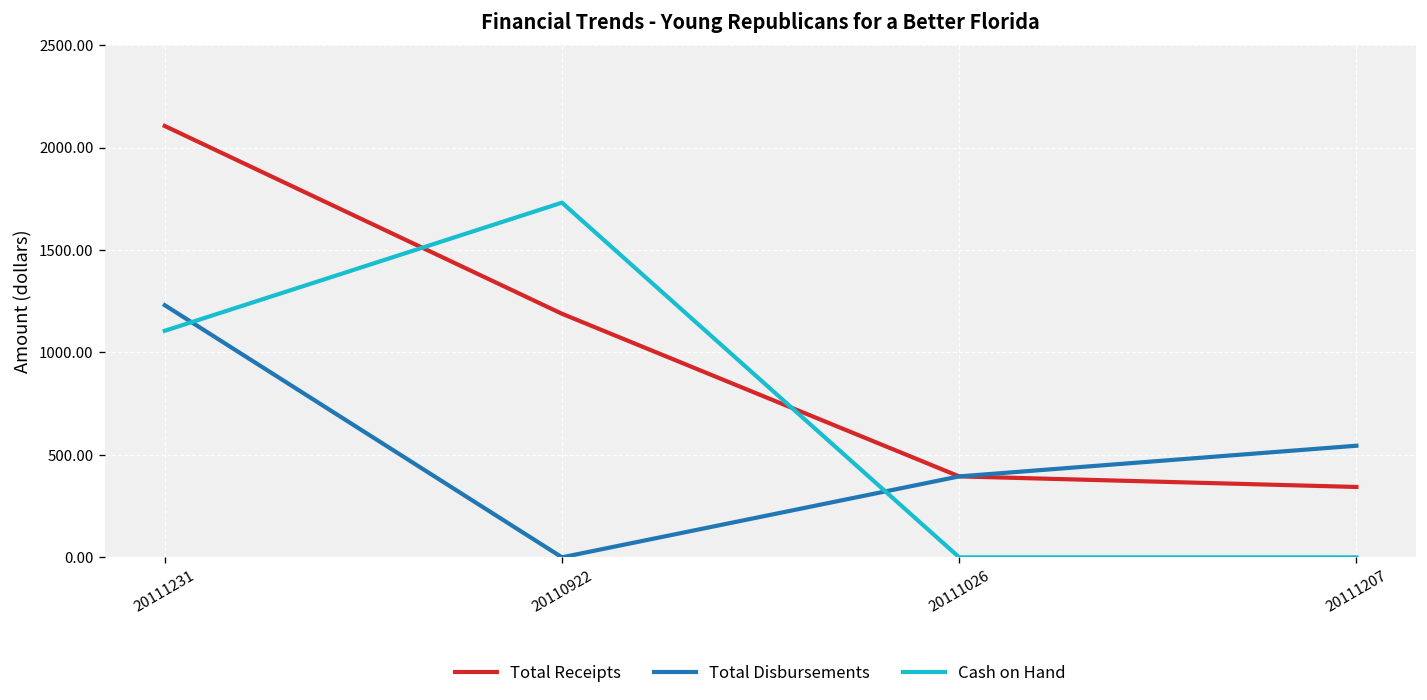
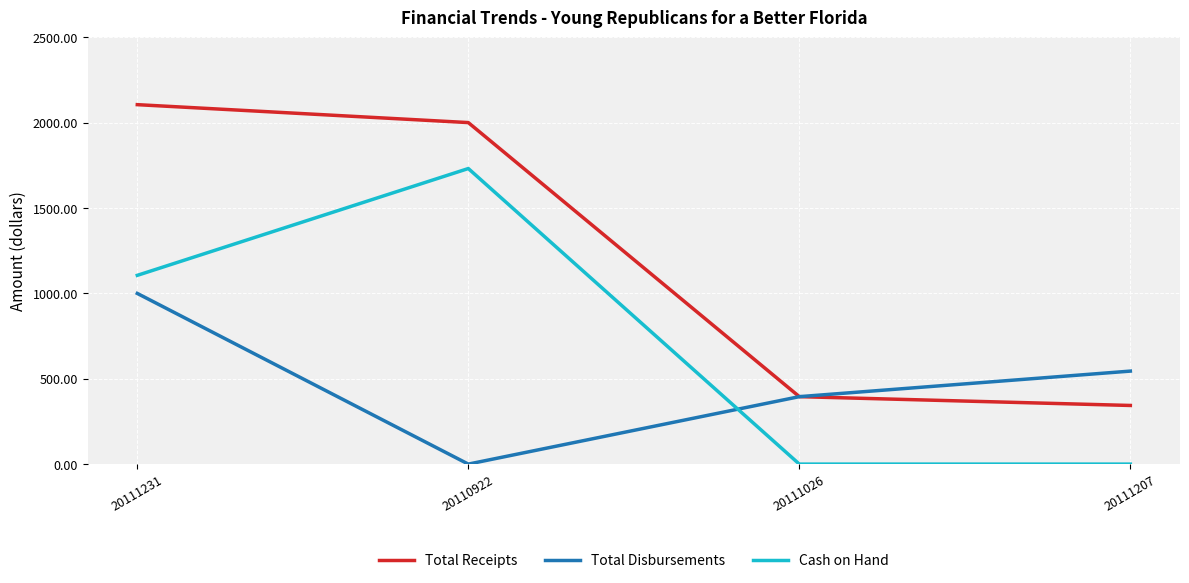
Total Disbursements, 20111231: 1230 -> 1000
Total Receipts, 20110922: 1190 -> 2000
